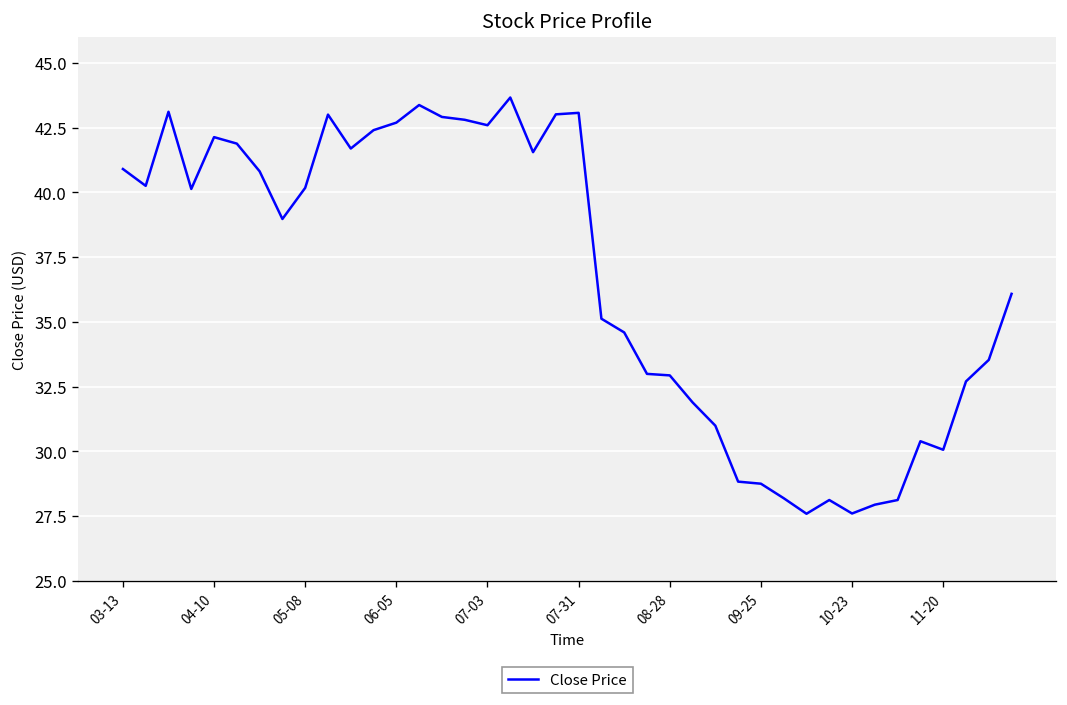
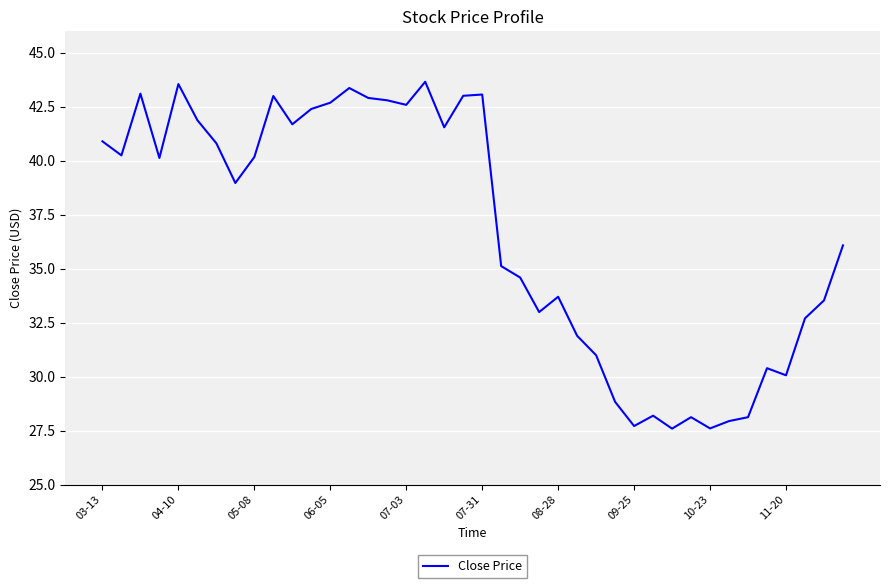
04-10: 42.1 -> 43.6
08-28: 32.9 -> 33.7
09-25: 28.8 -> 27.7
